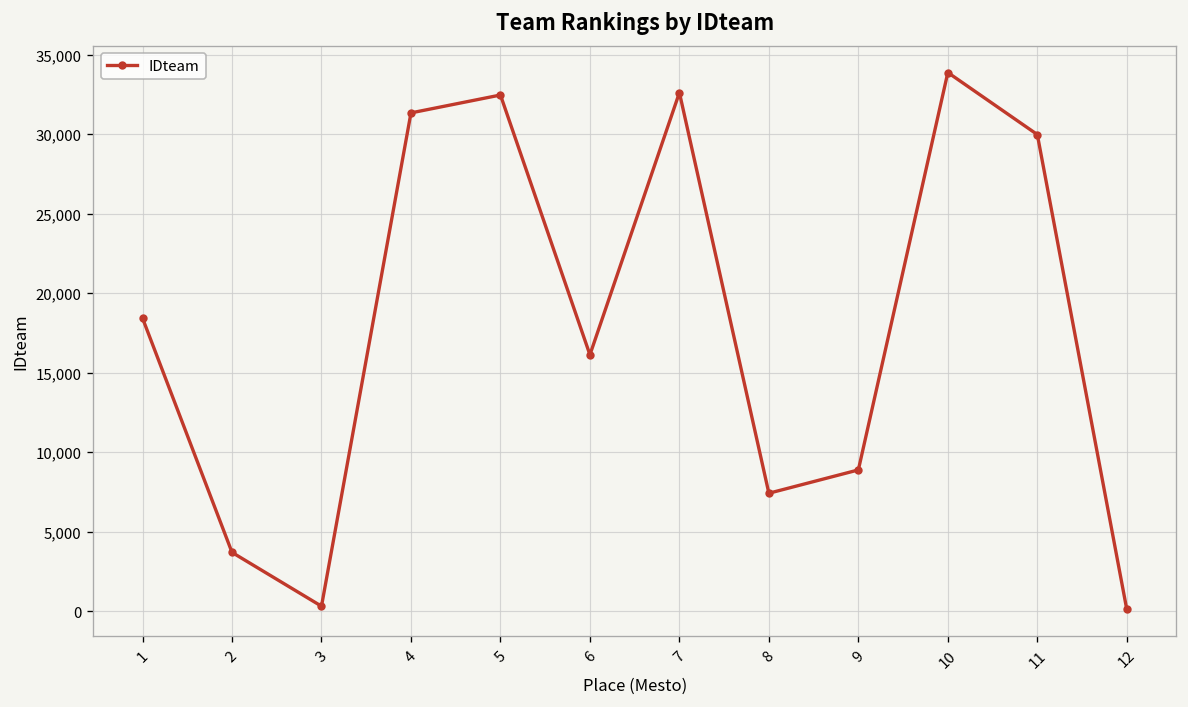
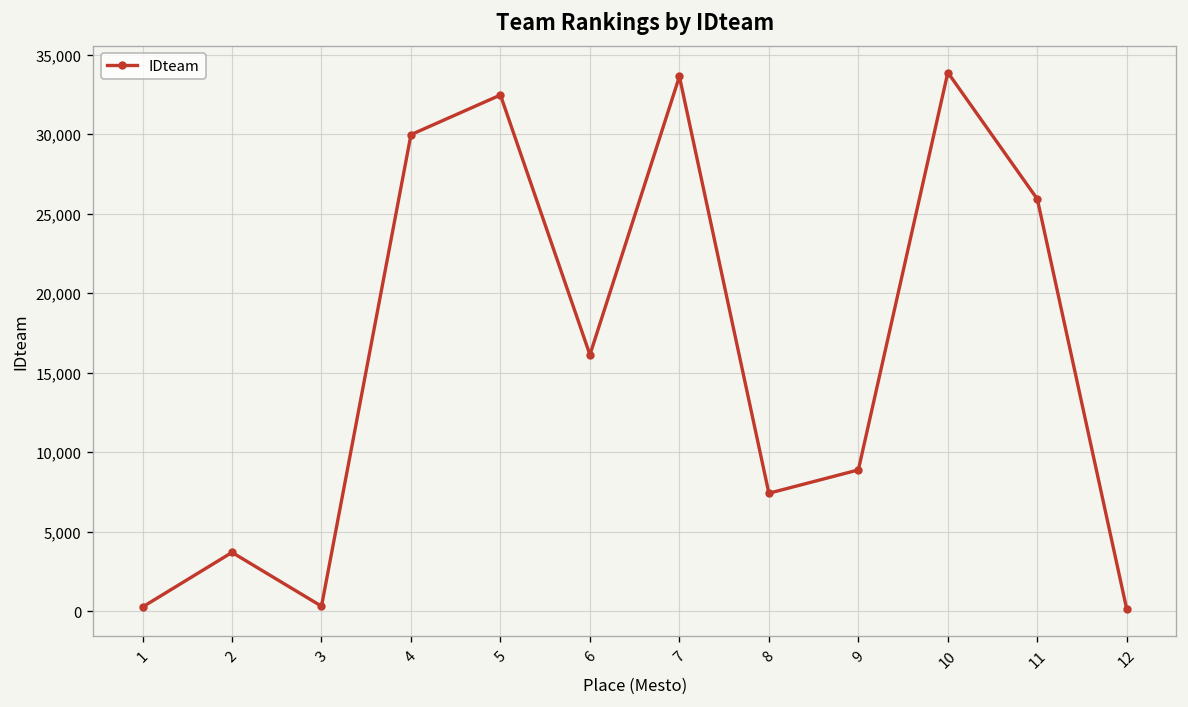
1: 18,400 -> 300
4: 31,300 -> 30,000
7: 32,600 -> 33,600
11: 30,000 -> 25,900
